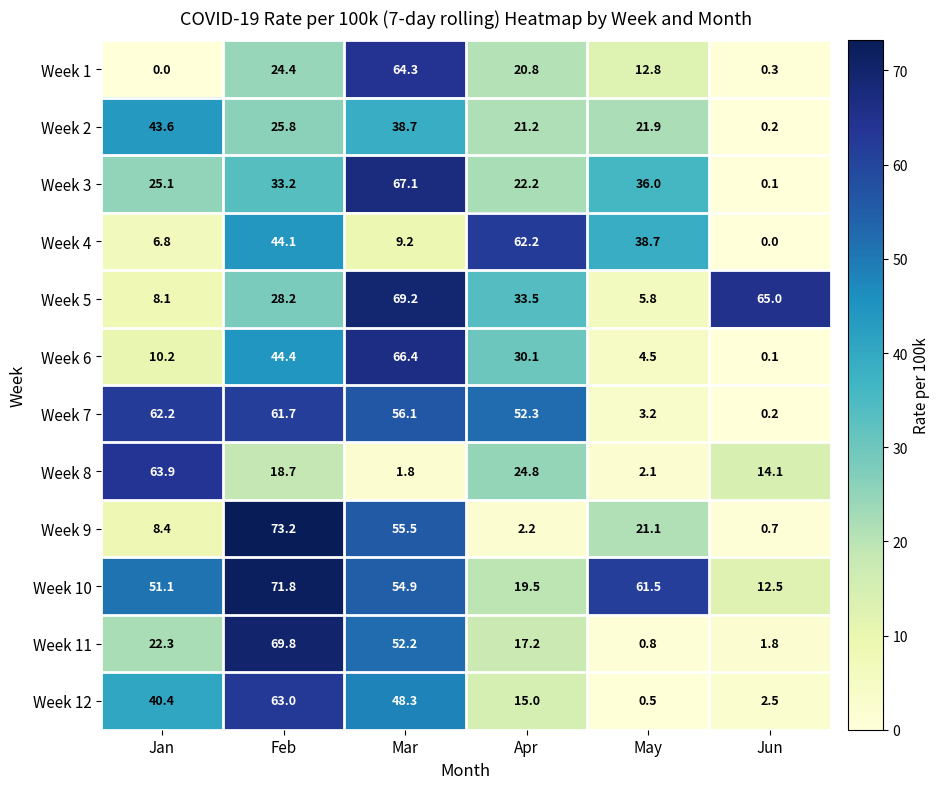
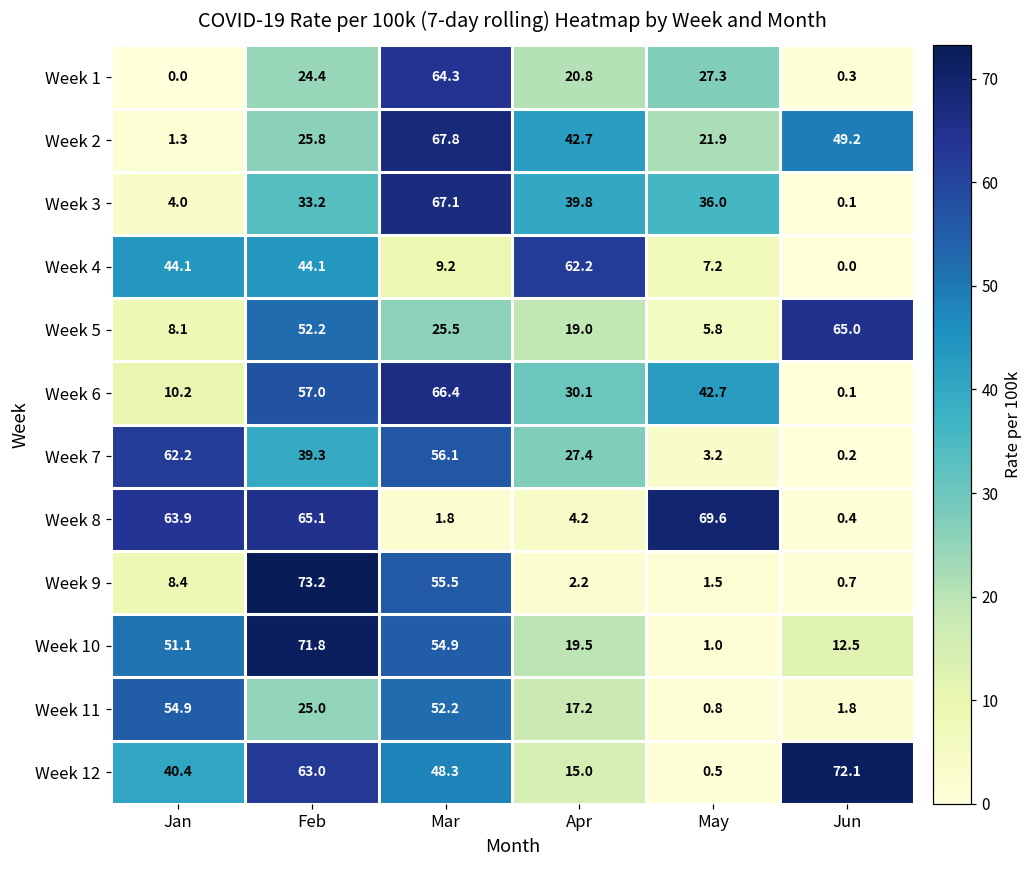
Week 1, May: 12.8 -> 27.3
Week 2, Jan: 43.6 -> 1.3
Week 2, Mar: 38.7 -> 67.8
Week 2, Apr: 21.2 -> 42.7
Week 2, Jun: 0.2 -> 49.2
Week 3, Jan: 25.1 -> 4.0
Week 3, Apr: 22.2 -> 39.8
Week 4, Jan: 6.8 -> 44.1
Week 4, May: 38.7 -> 7.2
Week 5, Feb: 28.2 -> 52.2
Week 5, Mar: 69.2 -> 25.5
Week 5, Apr: 33.5 -> 19.0
Week 6, Feb: 44.4 -> 57.0
Week 6, May: 4.5 -> 42.7
Week 7, Feb: 61.7 -> 39.3
Week 7, Apr: 52.3 -> 27.4
Week 8, Feb: 18.7 -> 65.1
Week 8, Apr: 24.8 -> 4.2
Week 8, May: 2.1 -> 69.6
Week 8, Jun: 14.1 -> 0.4
Week 9, May: 21.1 -> 1.5
Week 10, May: 61.5 -> 1.0
Week 11, Jan: 22.3 -> 54.9
Week 11, Feb: 69.8 -> 25.0
Week 12, Jun: 2.5 -> 72.1
